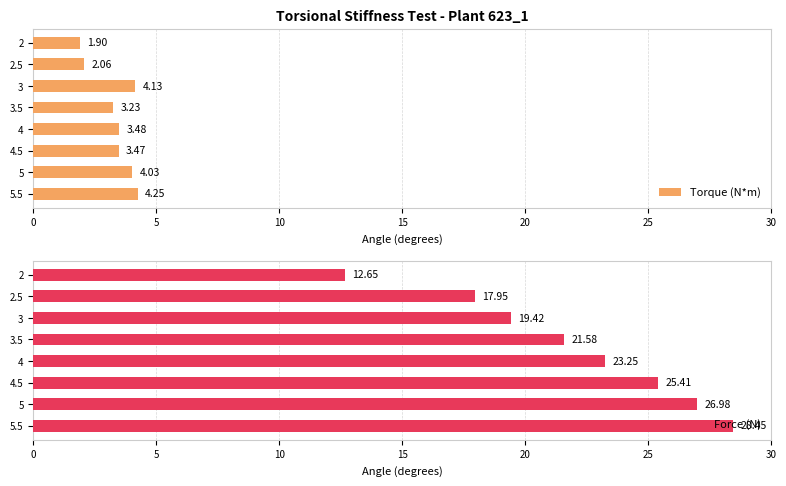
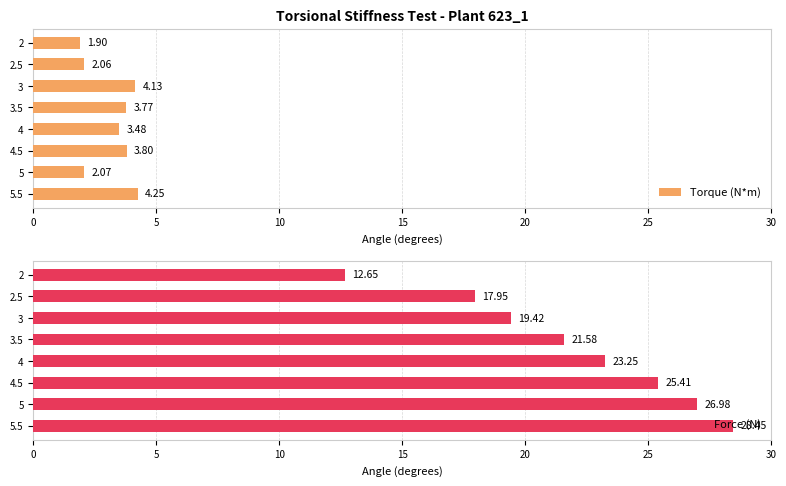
Torsional Stiffness Test - Plant 623_1, 3.5: 3.23 -> 3.77
Torsional Stiffness Test - Plant 623_1, 4.5: 3.47 -> 3.80
Torsional Stiffness Test - Plant 623_1, 5: 4.03 -> 2.07
